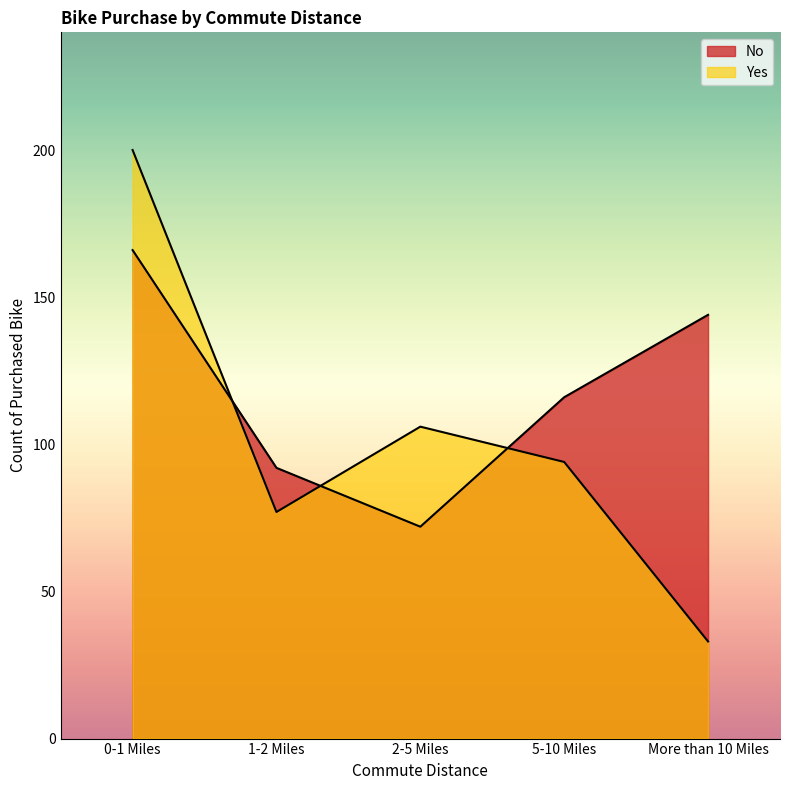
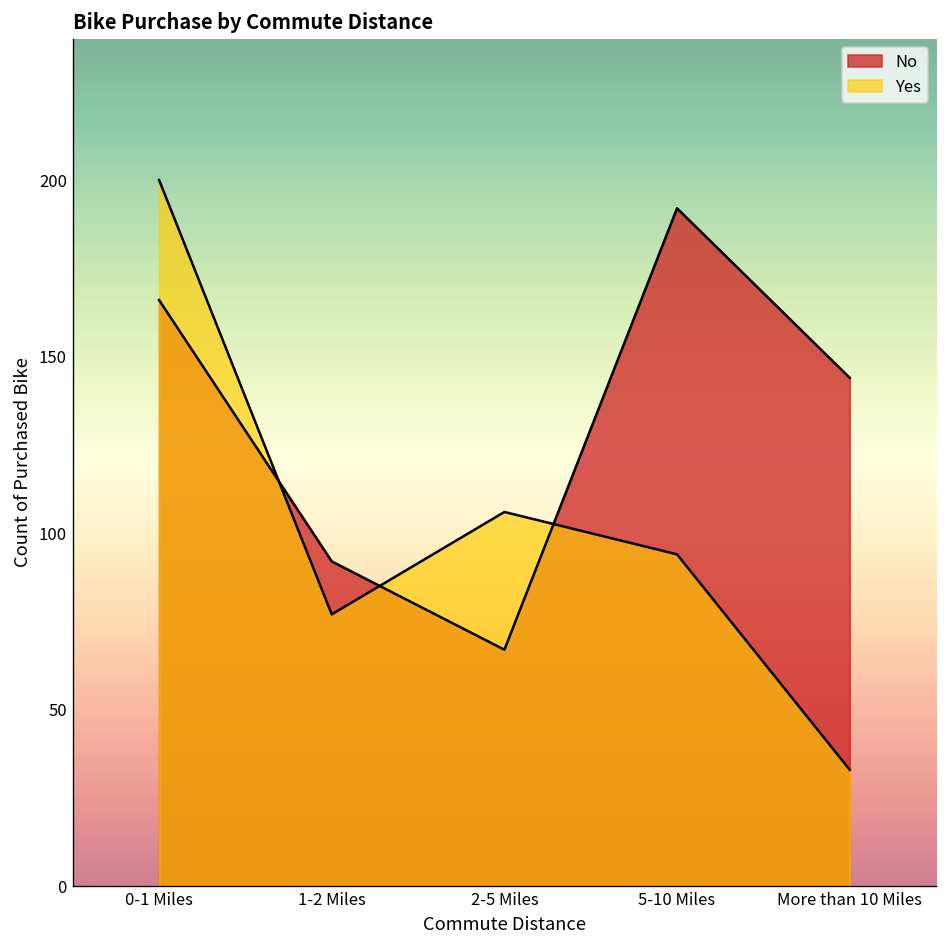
No, 2-5 Miles: 72 -> 67
No, 5-10 Miles: 116 -> 192
